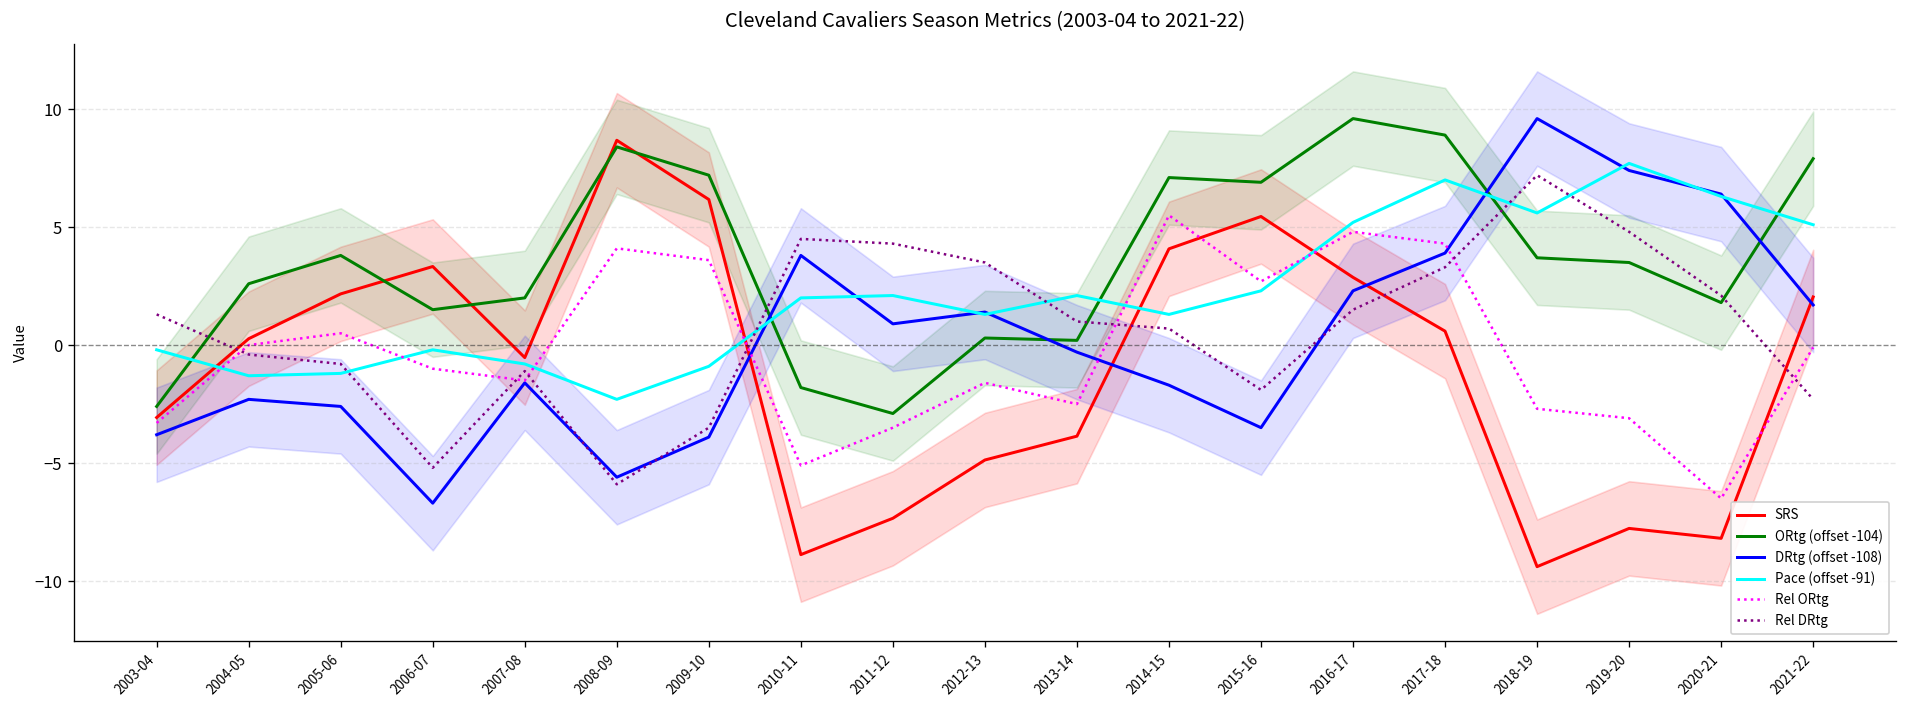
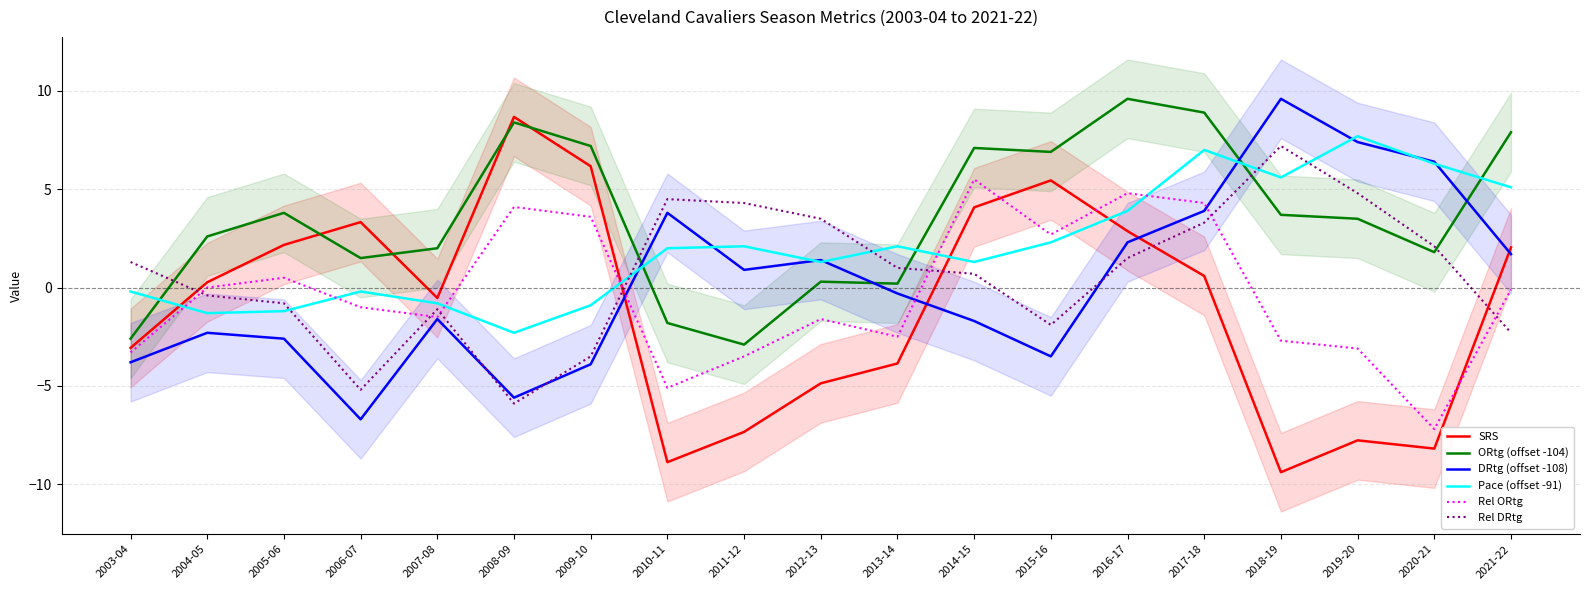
Pace (offset -91), 2016-17: 5.2 -> 3.9
Rel ORtg, 2020-21: -6.5 -> -7.2
